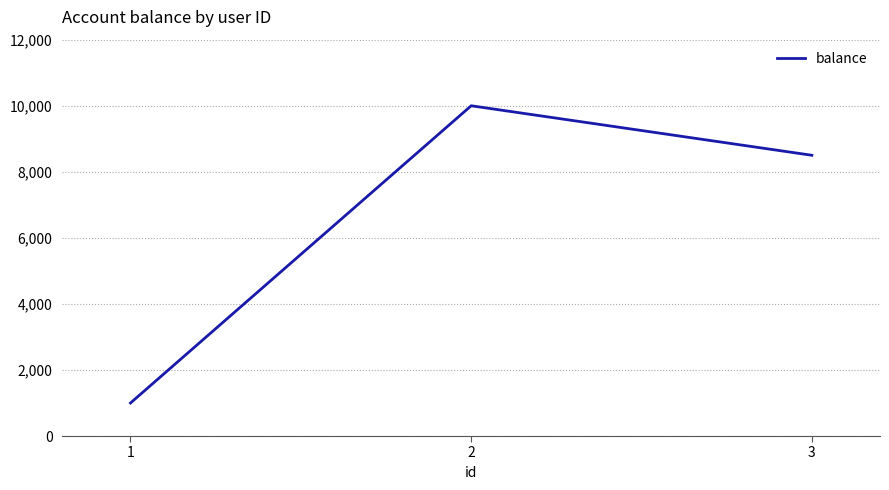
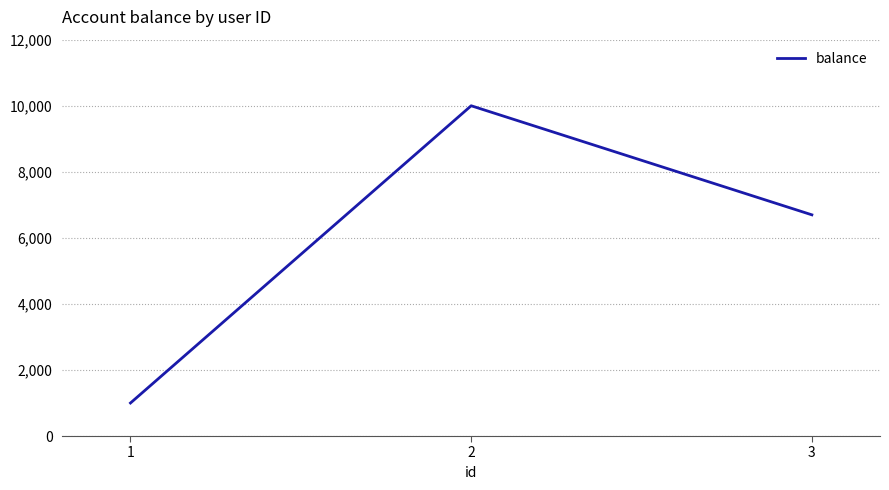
3: 8,500 -> 6,700
